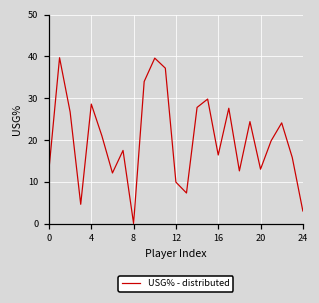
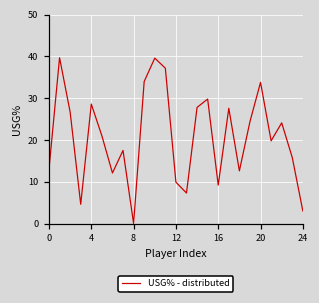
16: 16 -> 9
20: 13 -> 34
